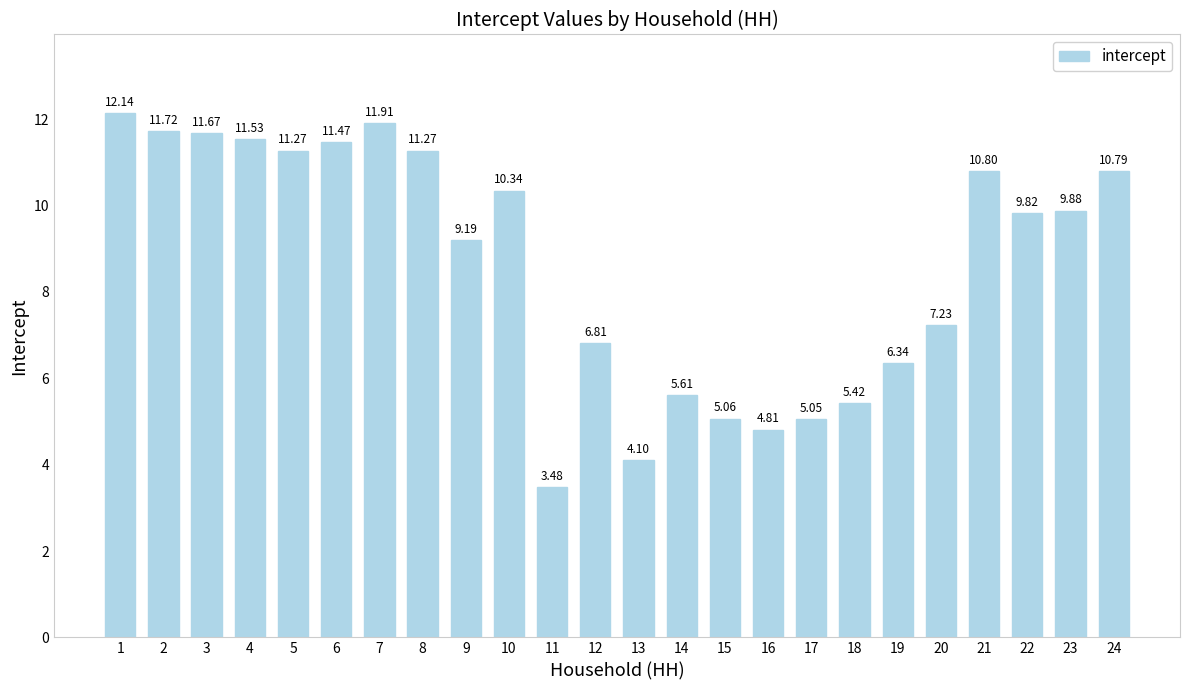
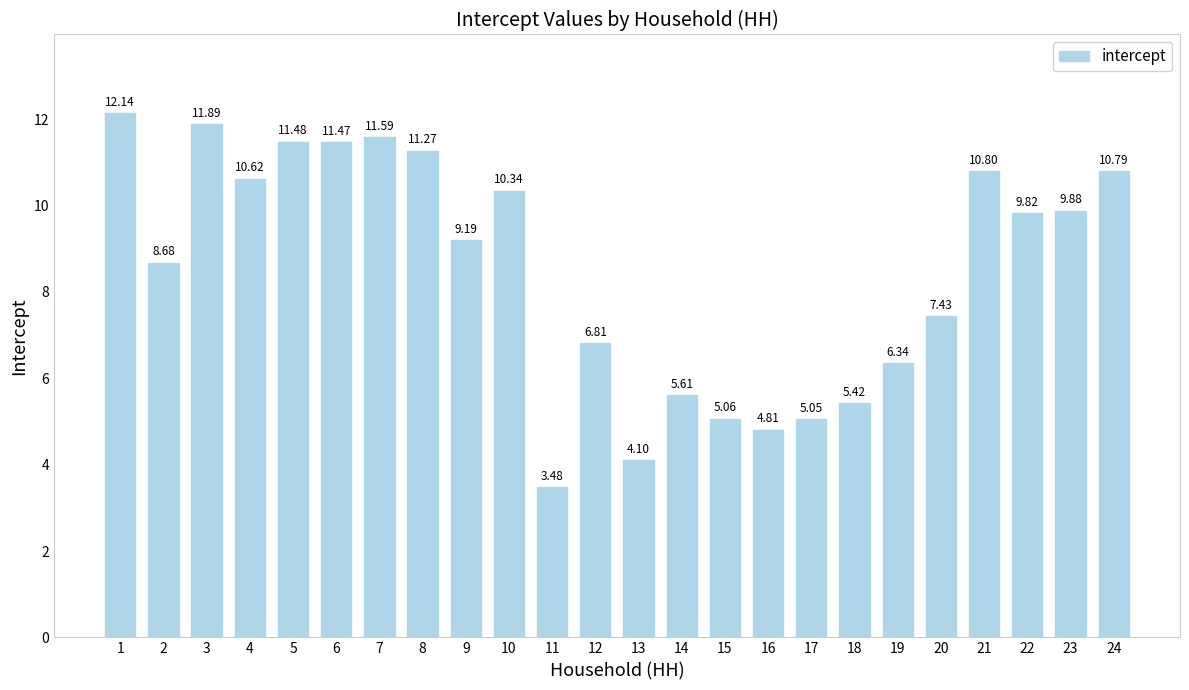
2: 11.72 -> 8.68
3: 11.67 -> 11.89
4: 11.53 -> 10.62
5: 11.27 -> 11.48
7: 11.91 -> 11.59
20: 7.23 -> 7.43
